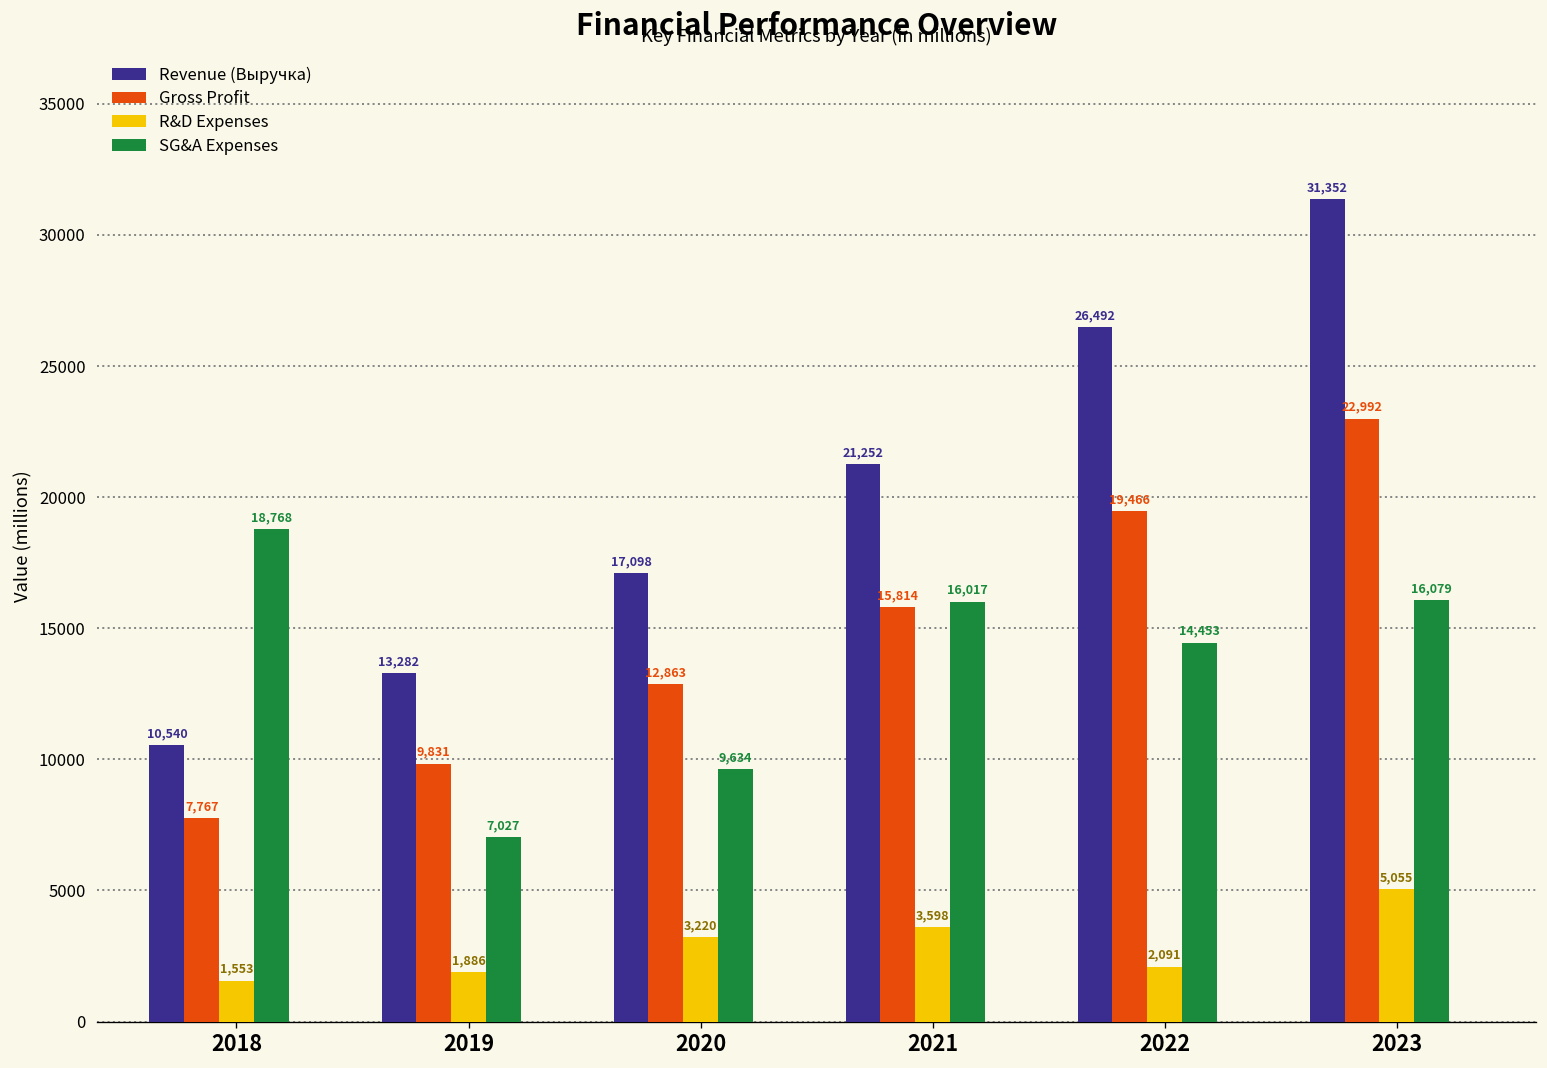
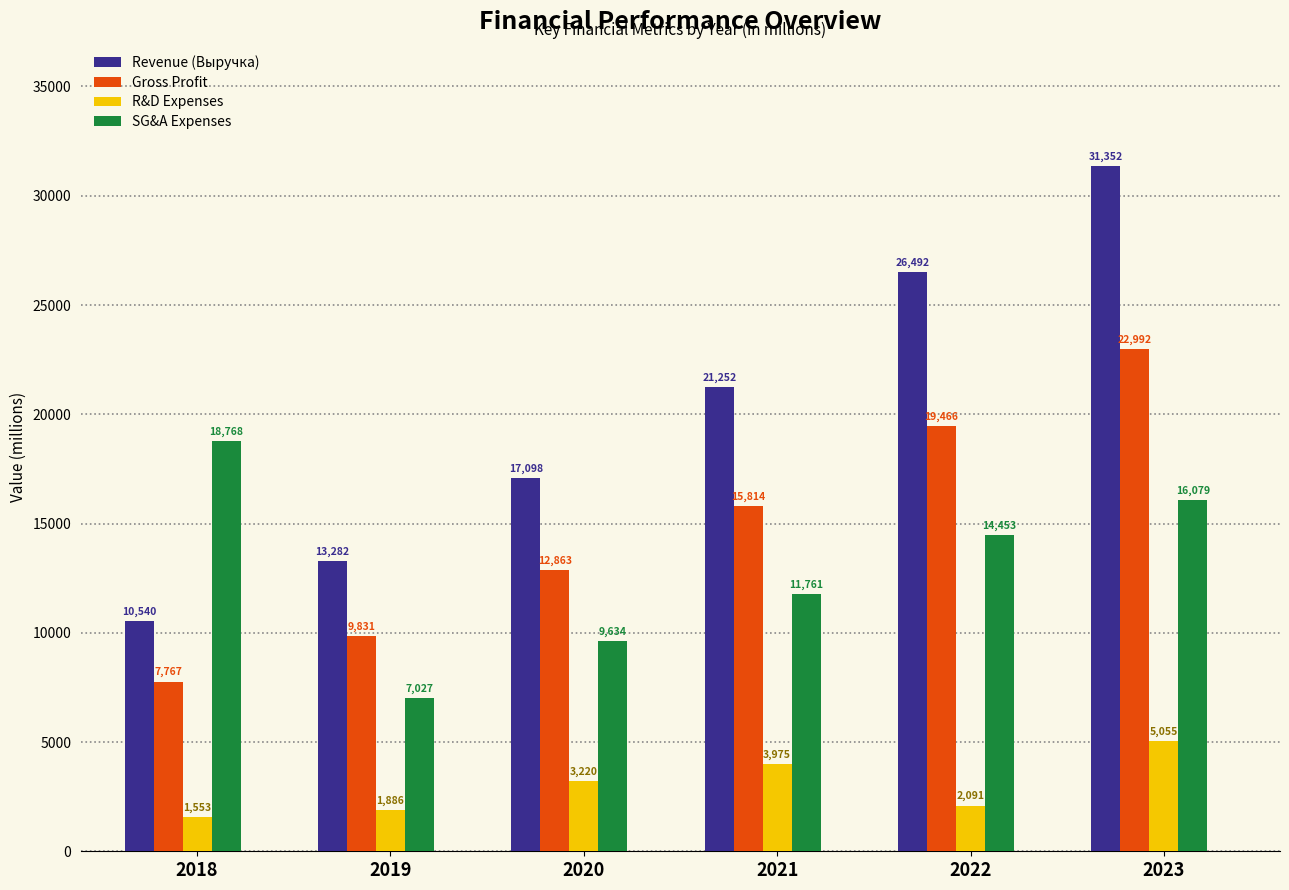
R&D Expenses, 2021: 3,598 -> 3,975
SG&A Expenses, 2021: 16,017 -> 11,761
